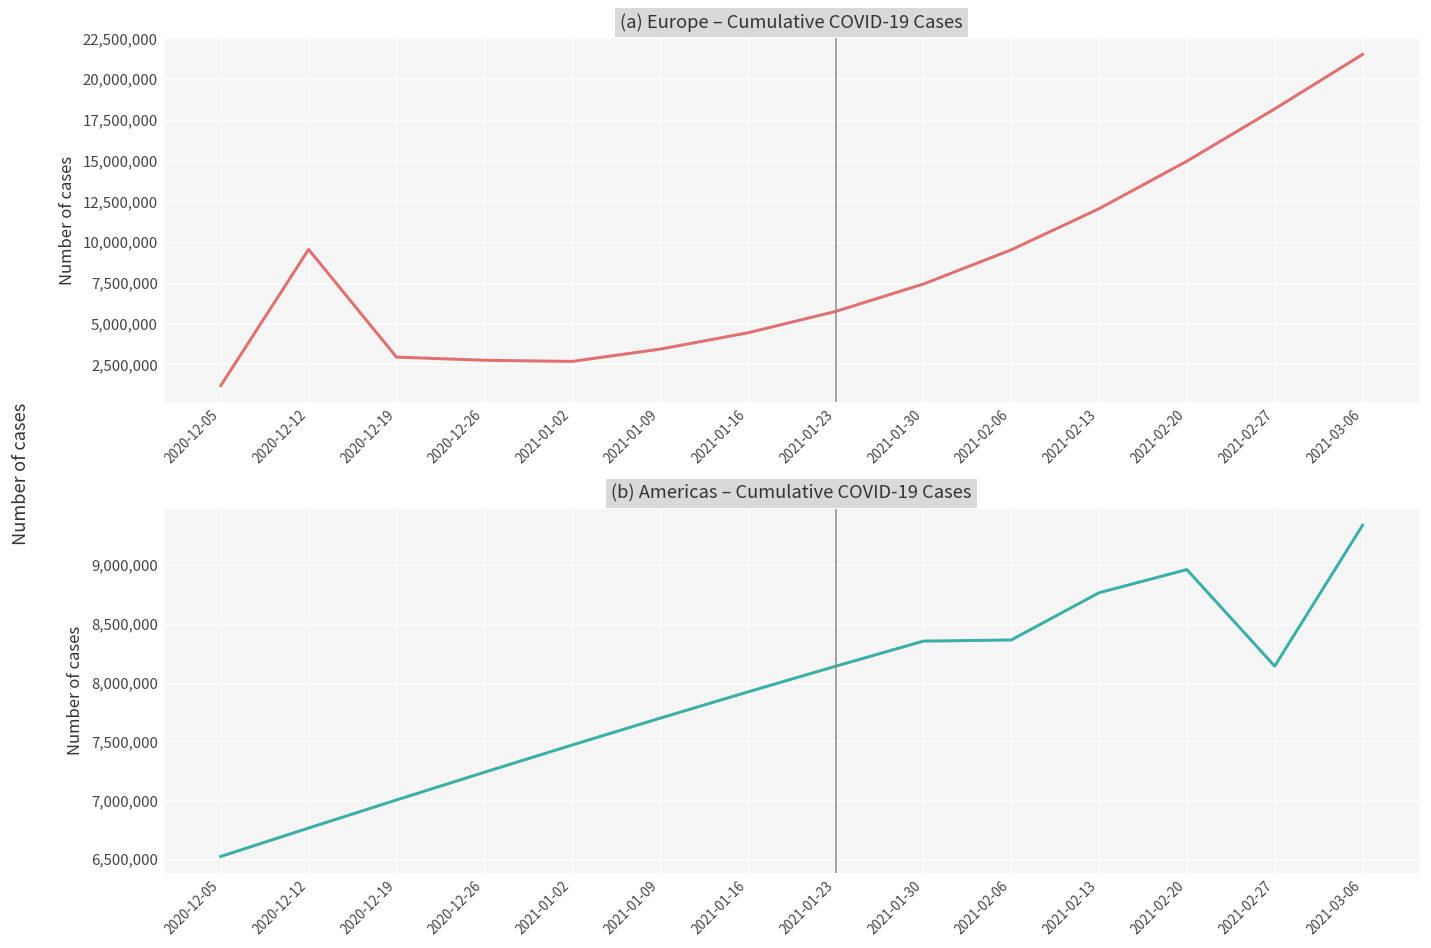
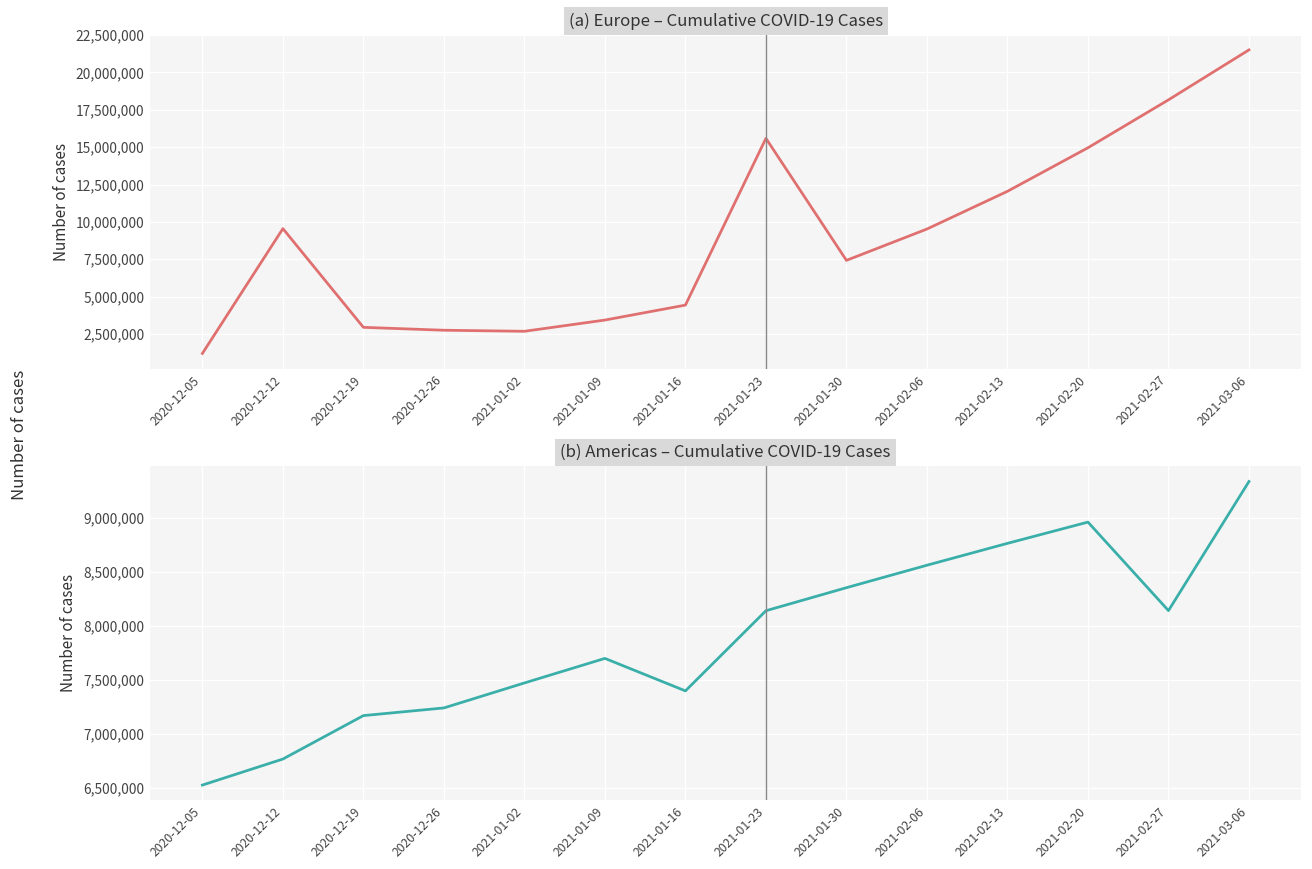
(a) Europe – Cumulative COVID-19 Cases, 2021-01-23: 5,700,000 -> 15,600,000
(b) Americas – Cumulative COVID-19 Cases, 2020-12-19: 7,000,000 -> 7,200,000
(b) Americas – Cumulative COVID-19 Cases, 2021-01-16: 7,900,000 -> 7,400,000
(b) Americas – Cumulative COVID-19 Cases, 2021-02-06: 8,400,000 -> 8,600,000
